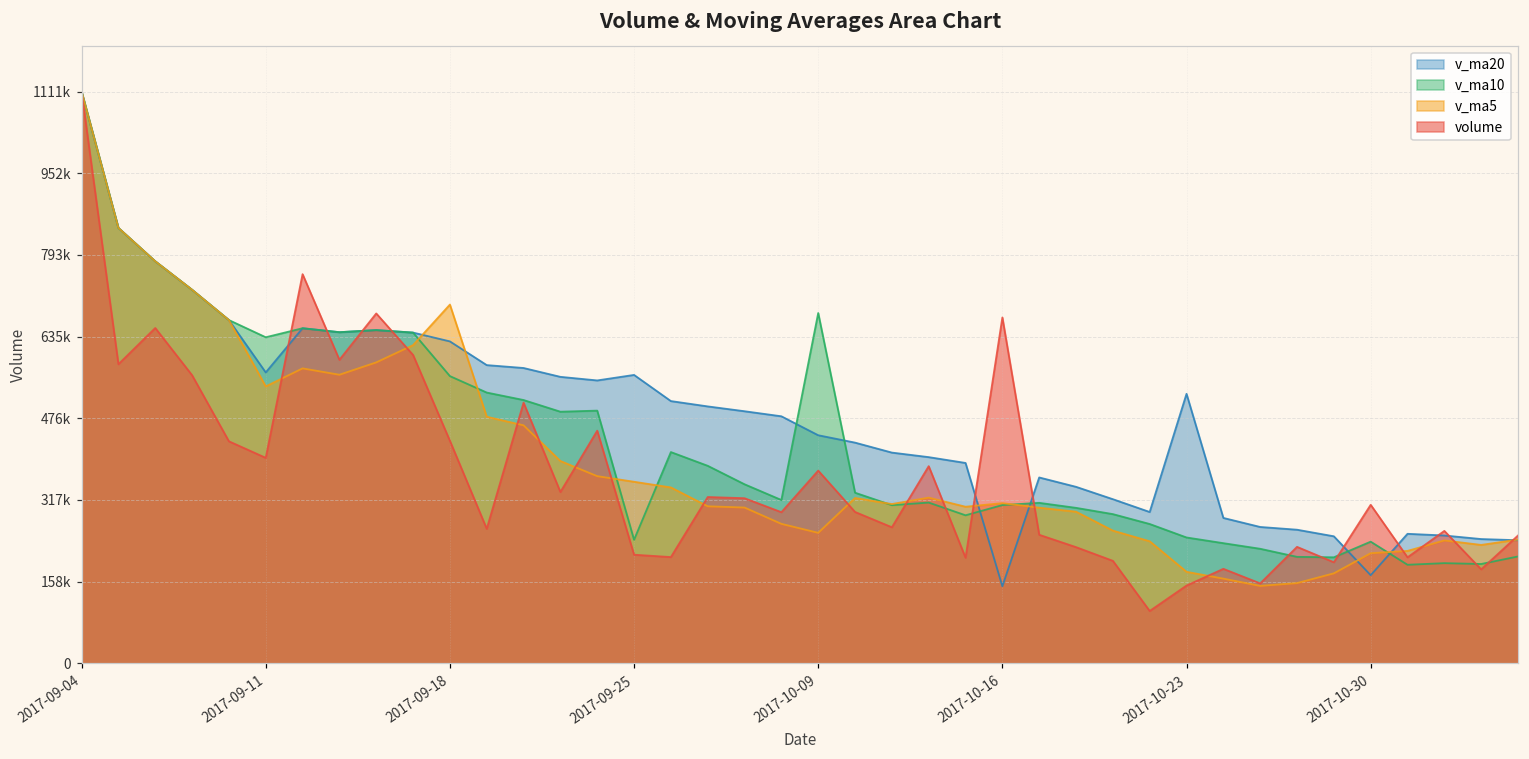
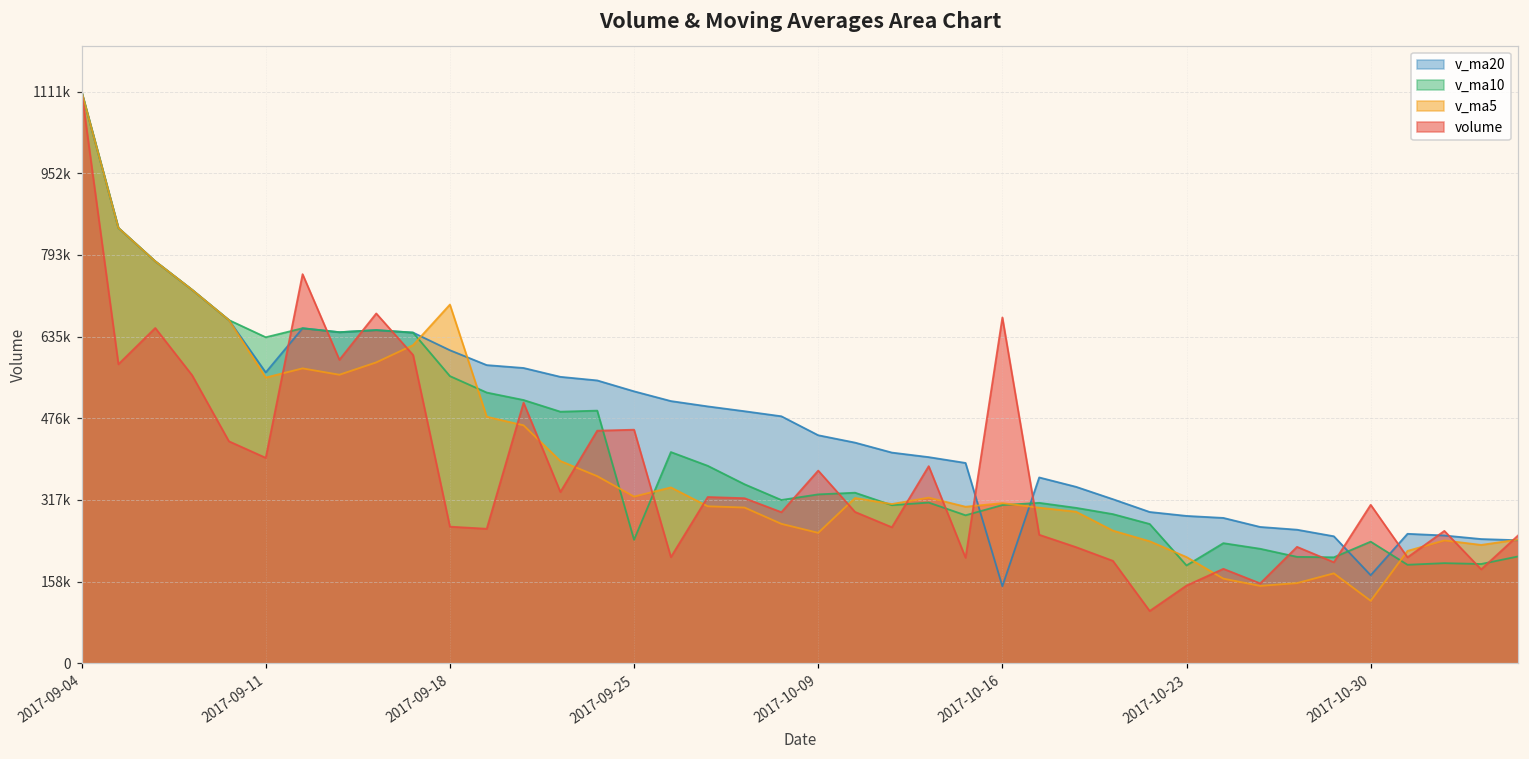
v_ma5, 2017-09-11: 540000 -> 560000
v_ma20, 2017-09-18: 630000 -> 610000
volume, 2017-09-18: 430000 -> 270000
v_ma20, 2017-09-25: 560000 -> 530000
v_ma5, 2017-09-25: 350000 -> 320000
volume, 2017-09-25: 210000 -> 450000
v_ma10, 2017-10-09: 680000 -> 330000
v_ma20, 2017-10-23: 520000 -> 290000
v_ma10, 2017-10-23: 240000 -> 190000
v_ma5, 2017-10-23: 180000 -> 210000
v_ma5, 2017-10-30: 210000 -> 120000
